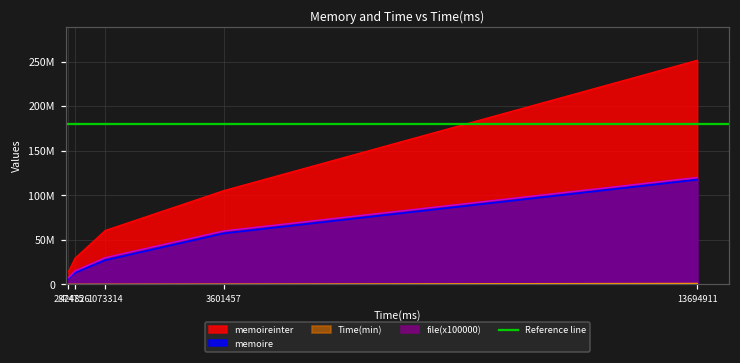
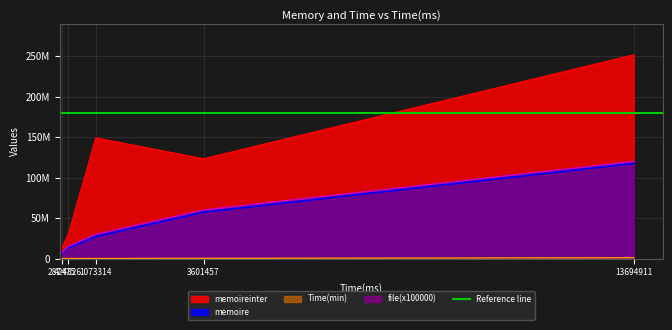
memoireinter, 1073314: 60000000 -> 150000000
memoireinter, 3601457: 110000000 -> 120000000
